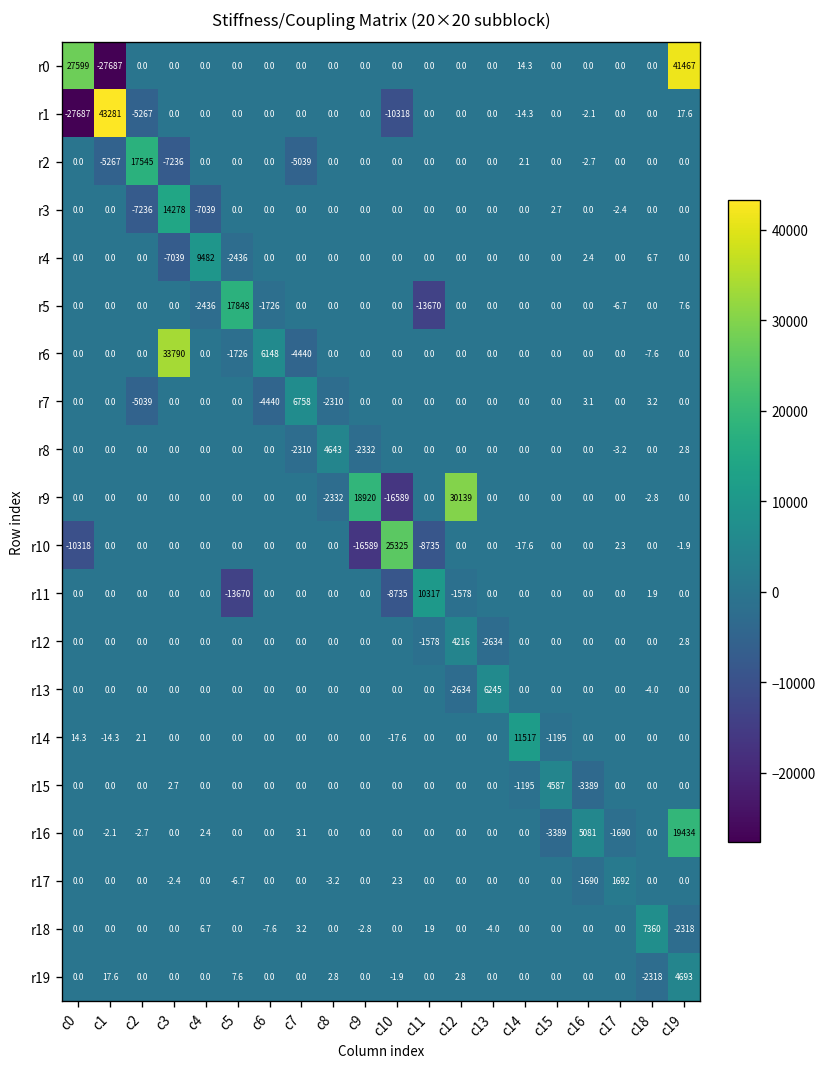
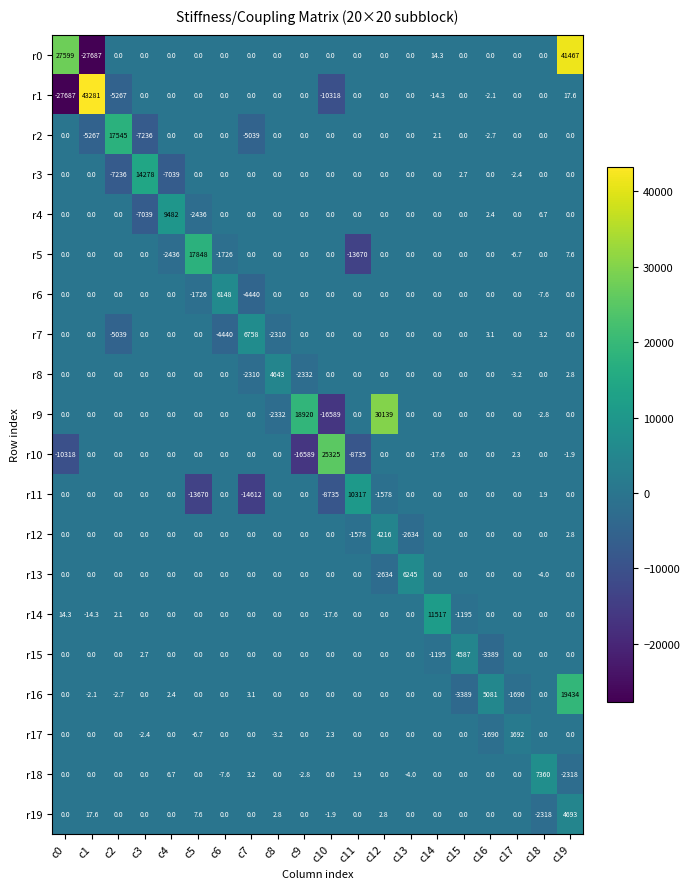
r6, c3: 33790 -> 0.0
r11, c7: 0.0 -> -14612
